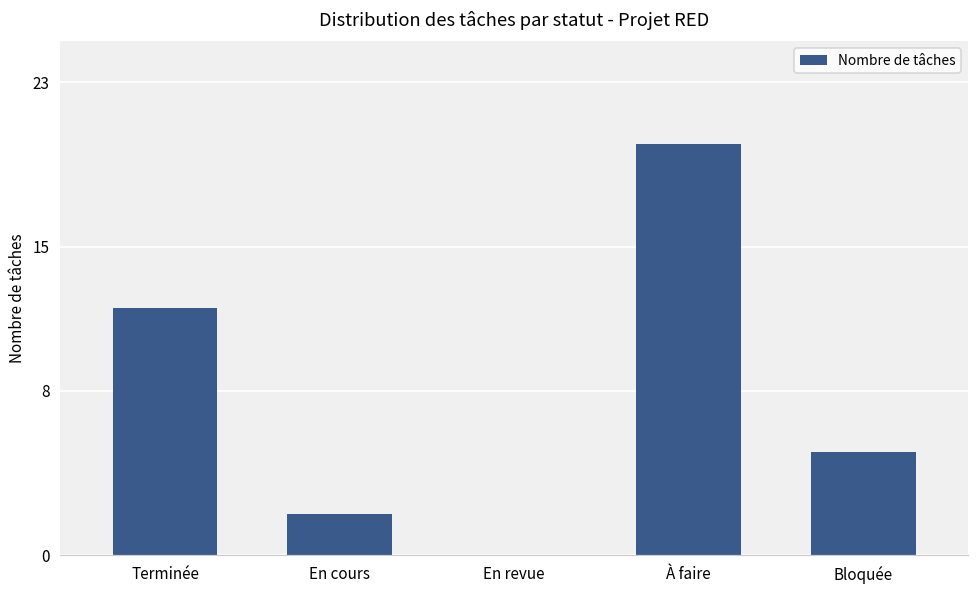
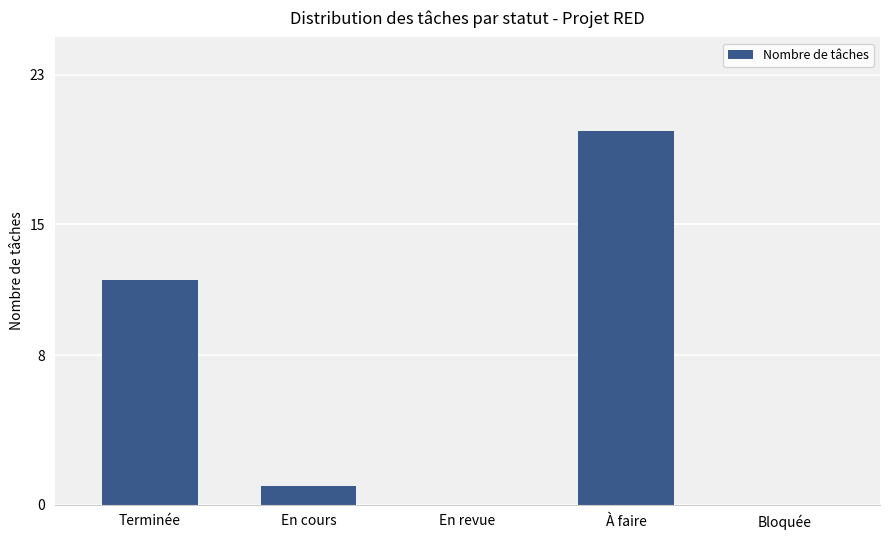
En cours: 2 -> 1
Bloquée: 5 -> 0
